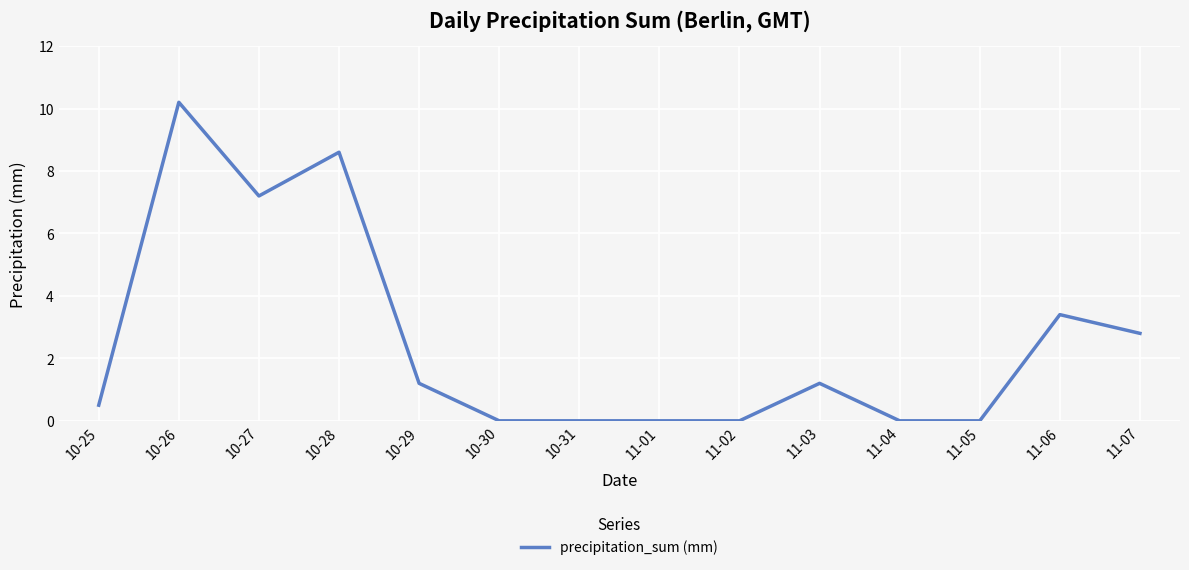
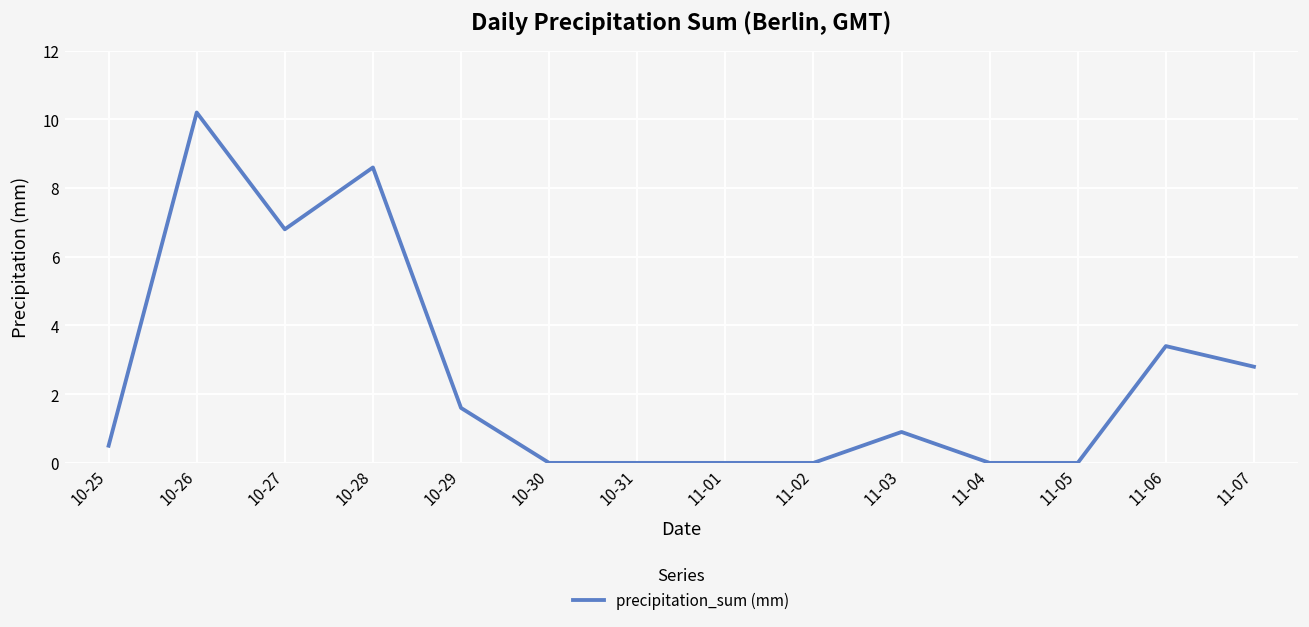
10-27: 7.2 -> 6.8
10-29: 1.2 -> 1.6
11-03: 1.2 -> 0.9
